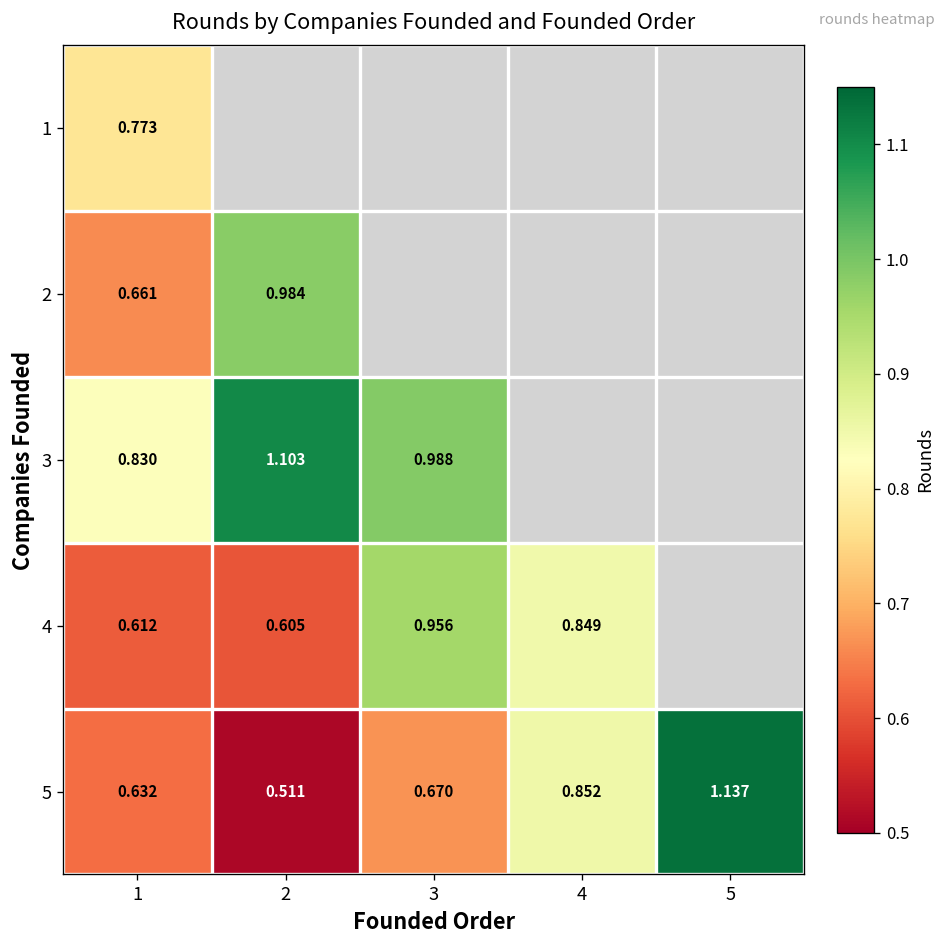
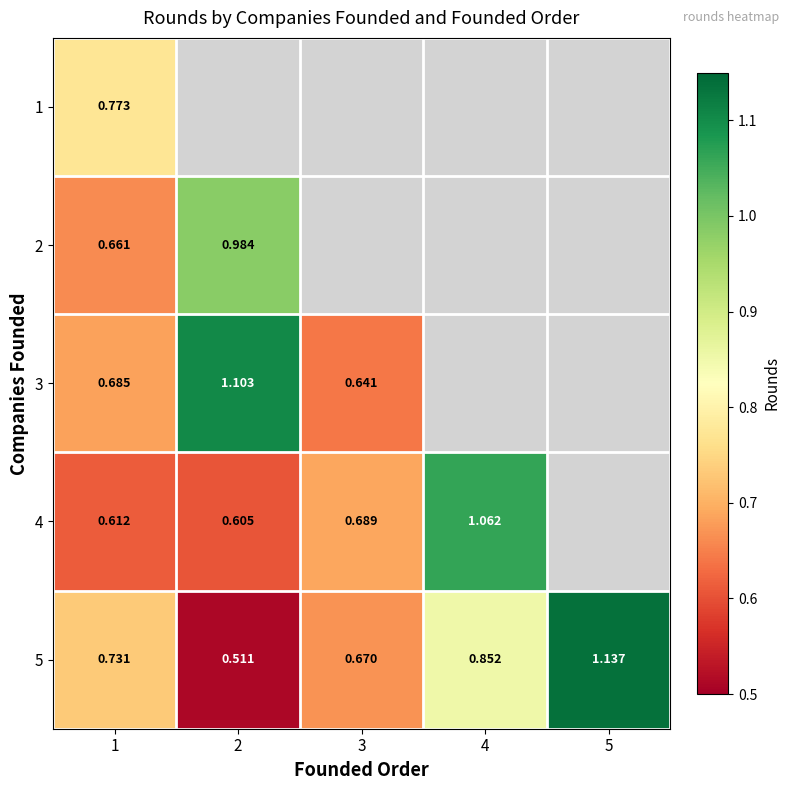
3, 1: 0.830 -> 0.685
3, 3: 0.988 -> 0.641
4, 3: 0.956 -> 0.689
4, 4: 0.849 -> 1.062
5, 1: 0.632 -> 0.731
